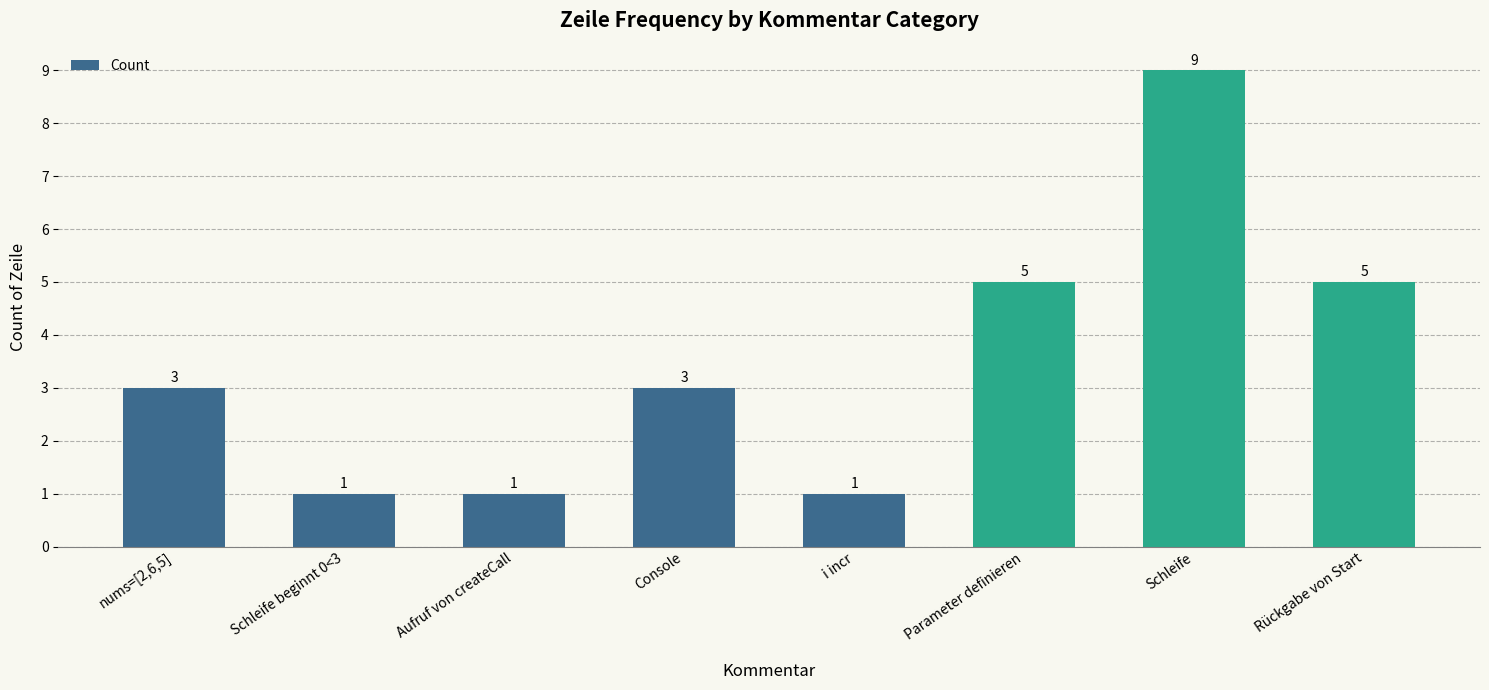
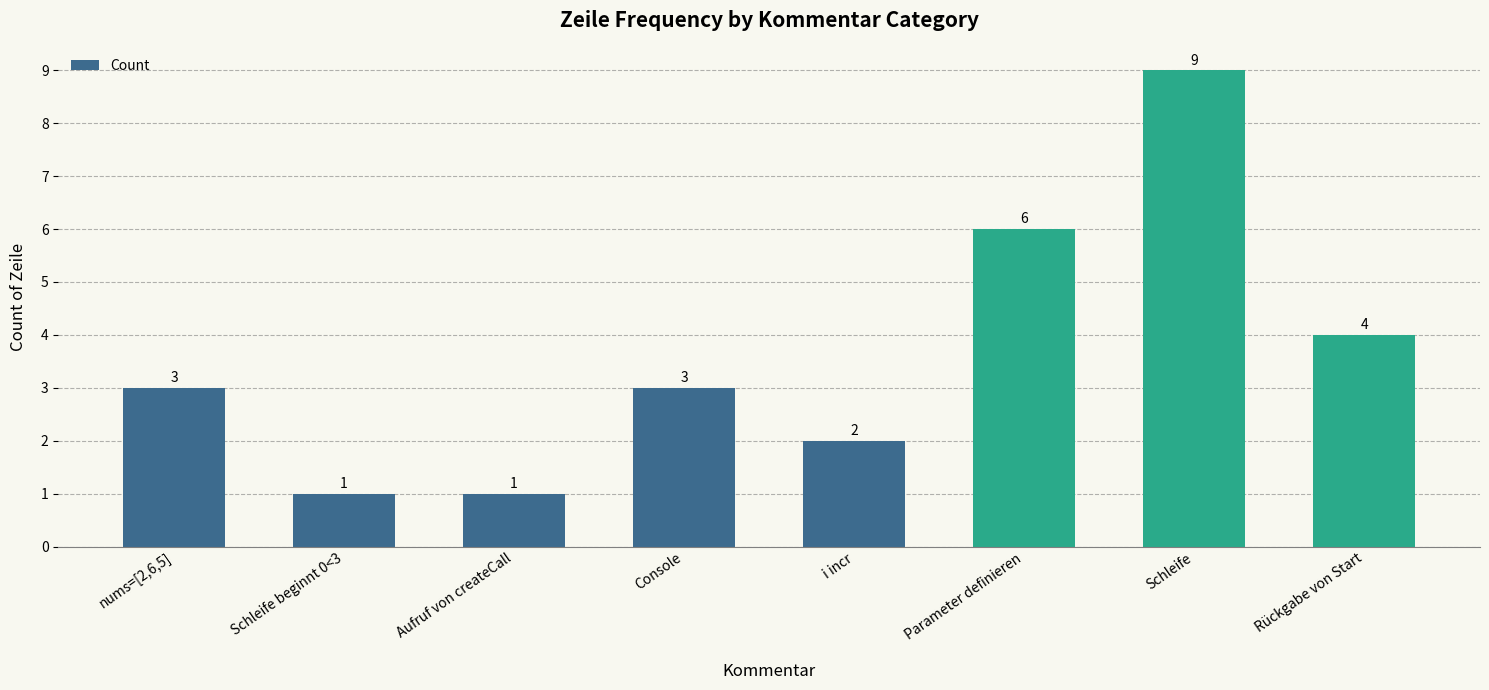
i incr: 1 -> 2
Parameter definieren: 5 -> 6
Rückgabe von Start: 5 -> 4
